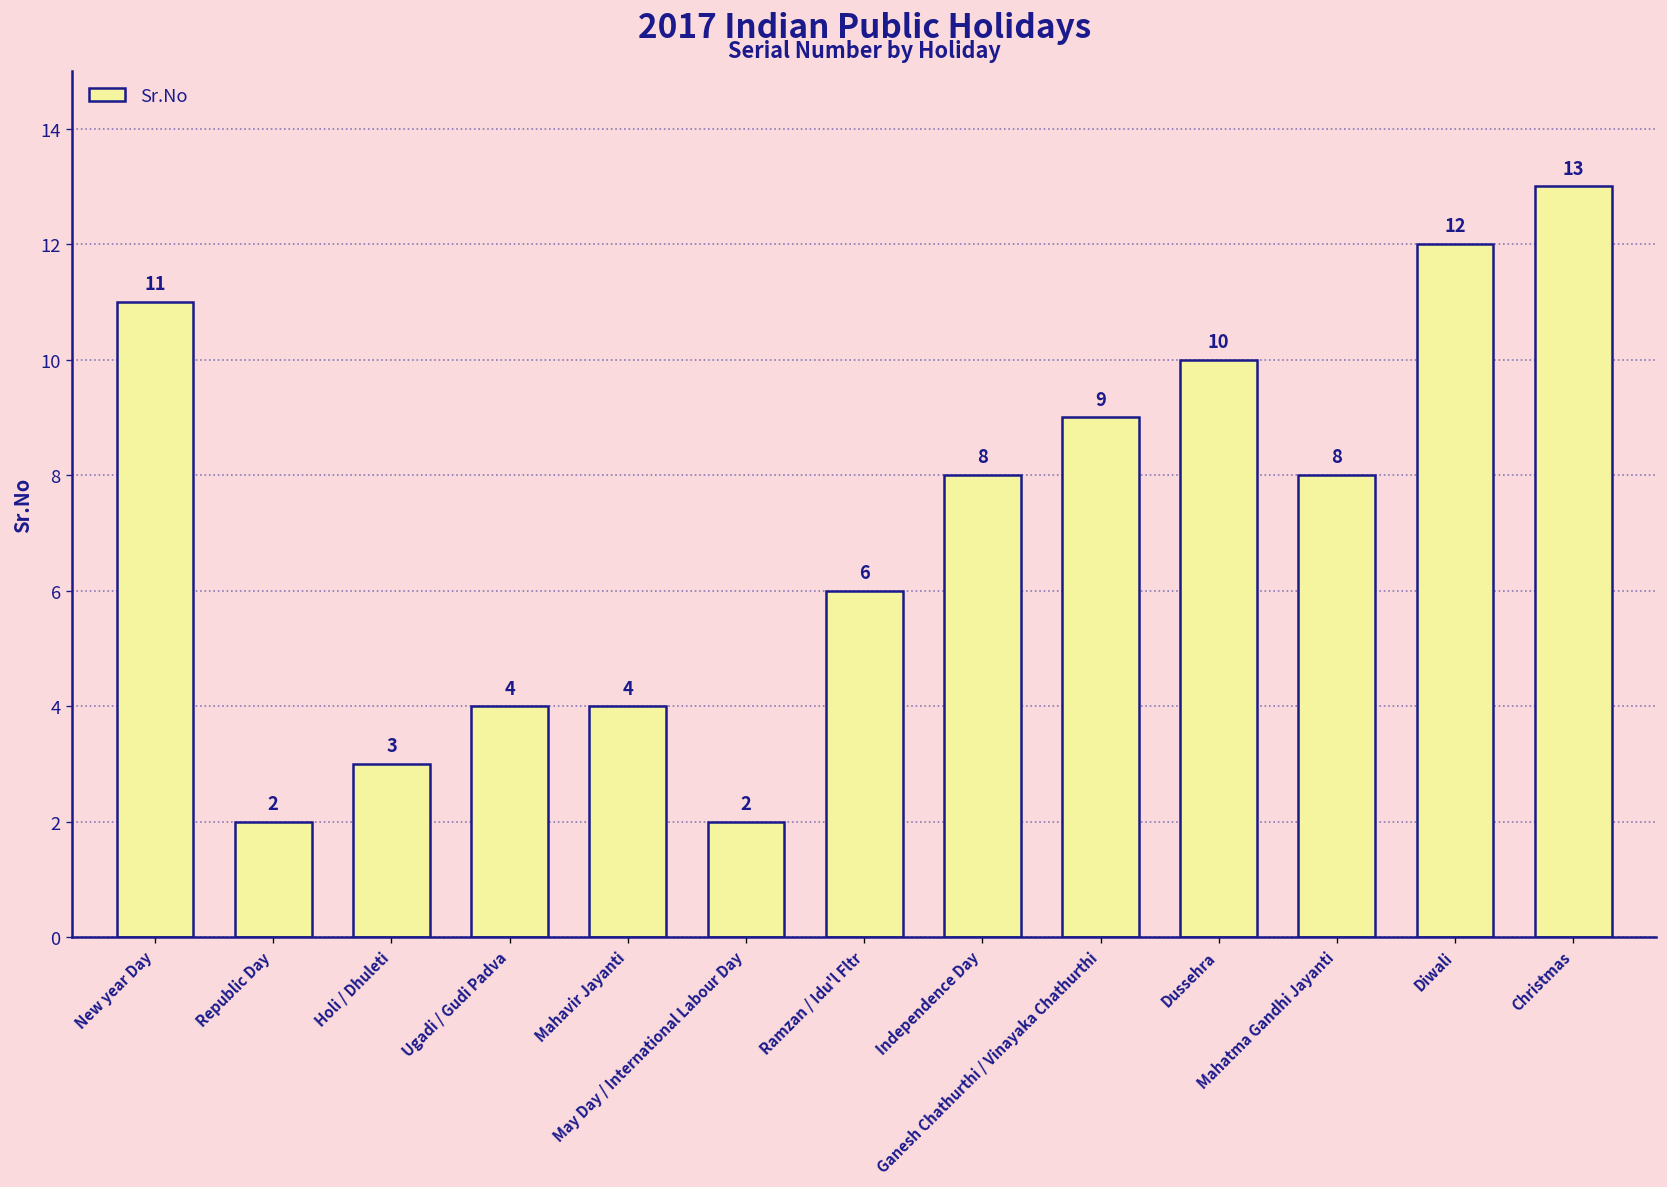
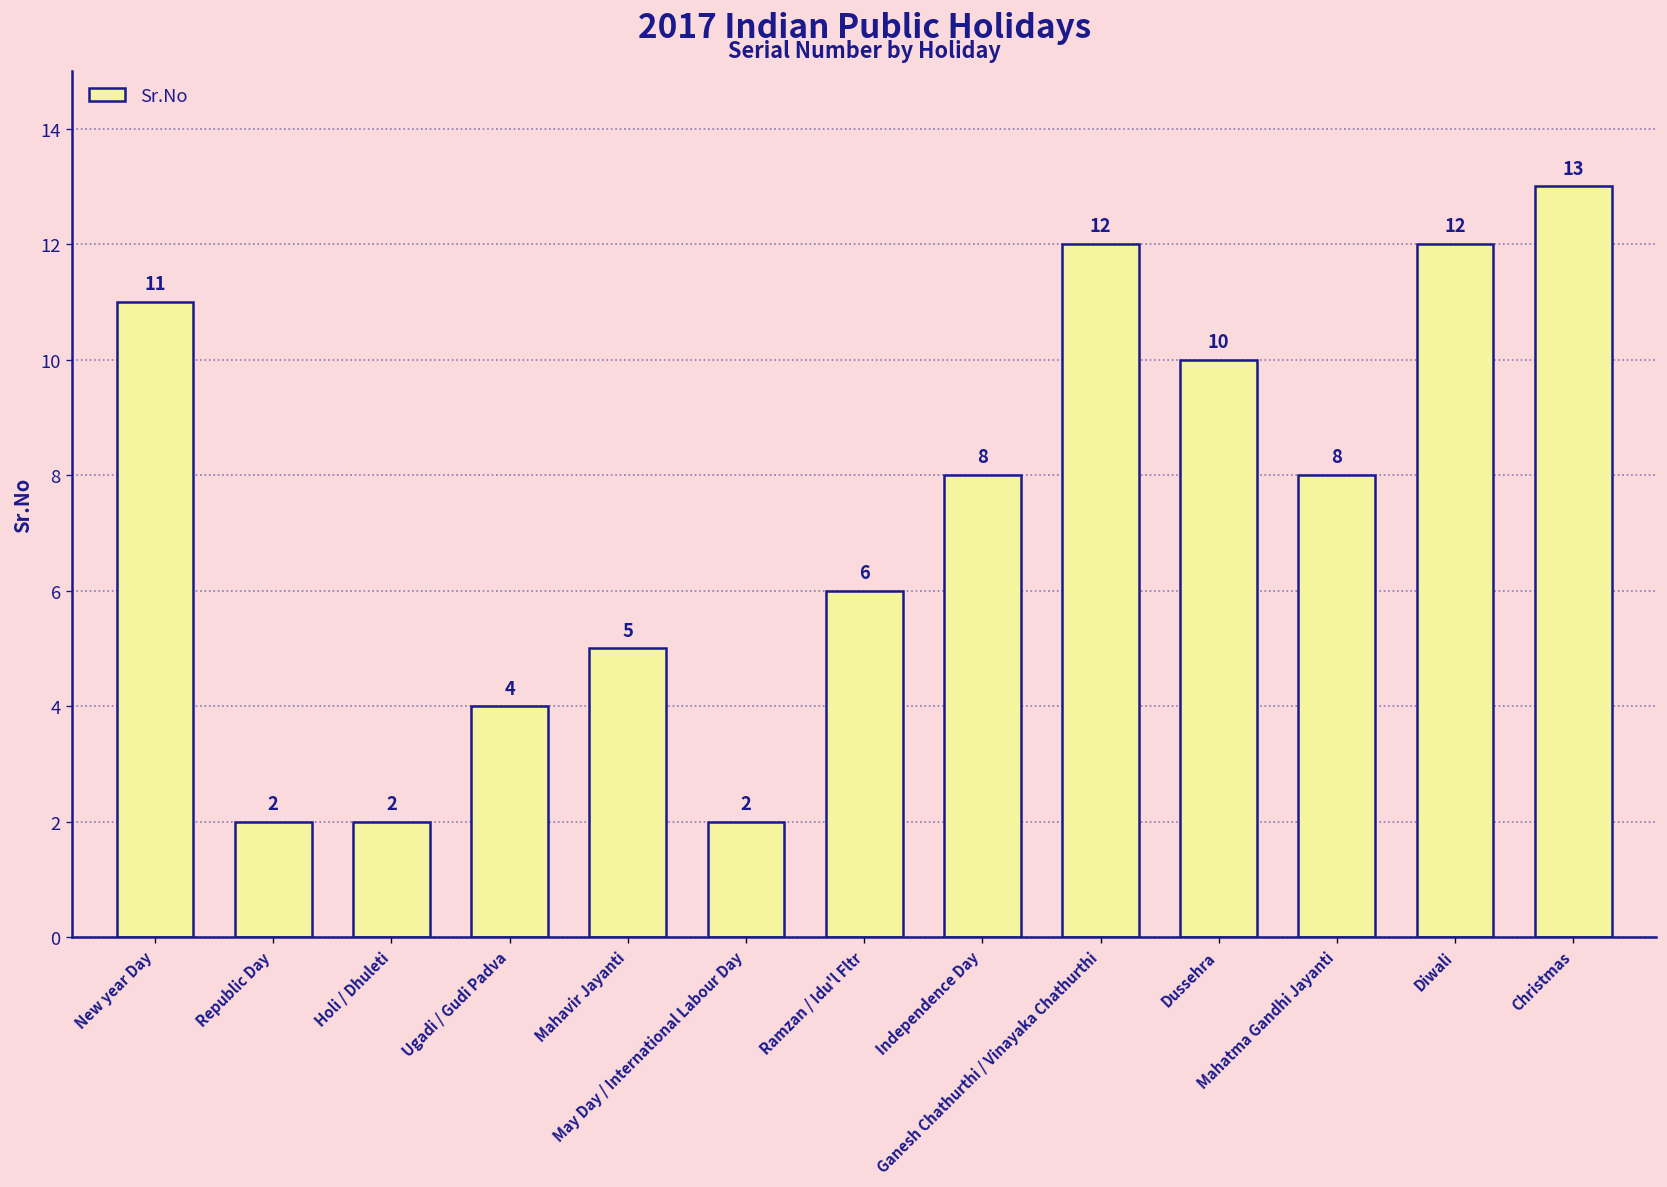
Holi / Dhuleti: 3 -> 2
Mahavir Jayanti: 4 -> 5
Ganesh Chathurthi / Vinayaka Chathurthi: 9 -> 12
